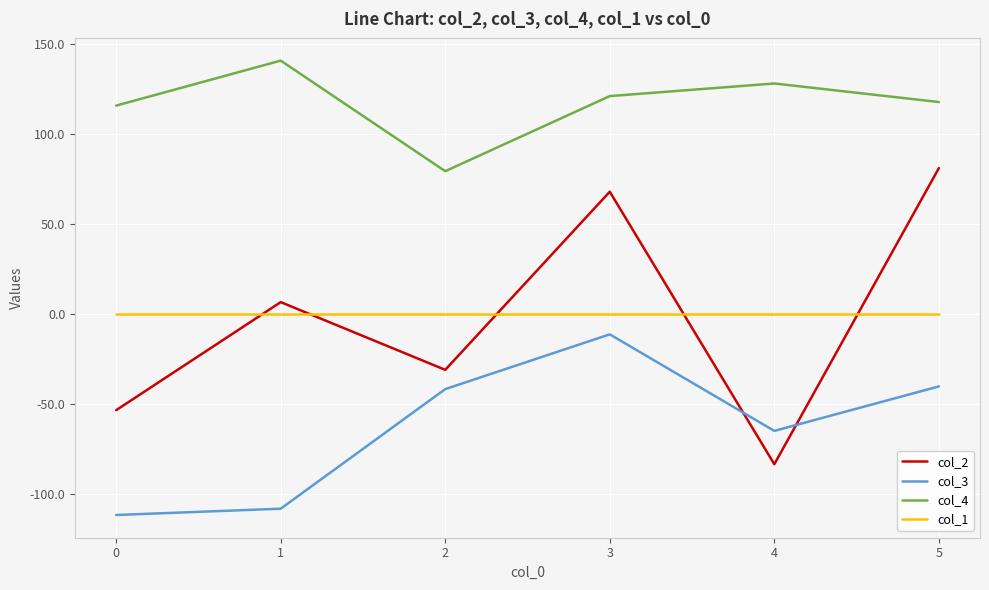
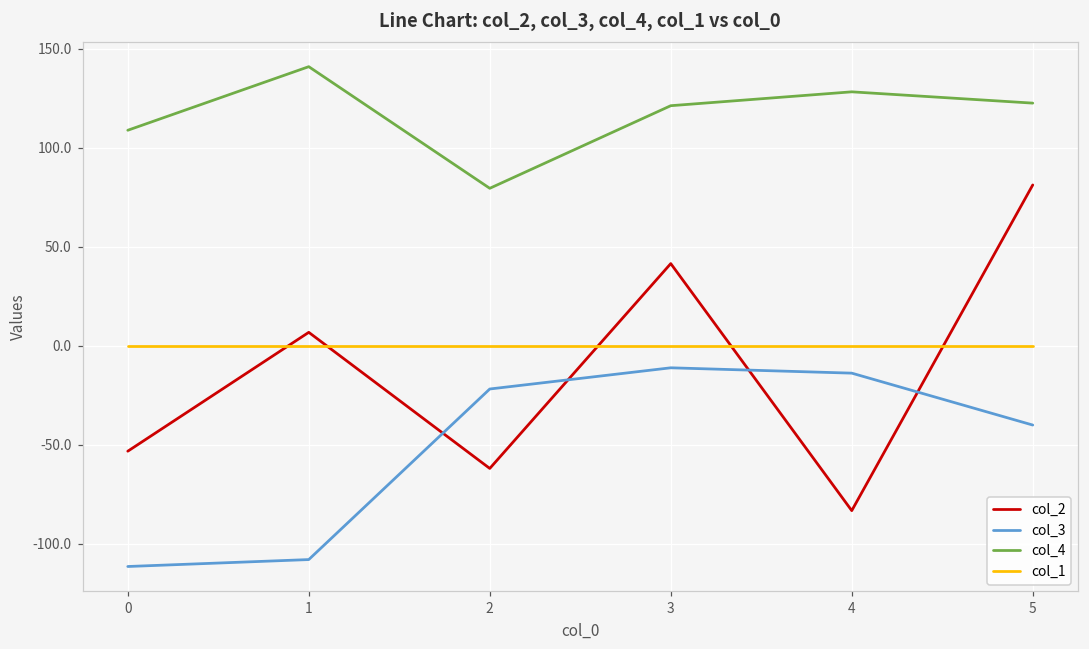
col_4, 0: 116 -> 109
col_2, 2: -31 -> -62
col_3, 2: -42 -> -22
col_2, 3: 68 -> 42
col_3, 4: -65 -> -14
col_4, 5: 118 -> 123
